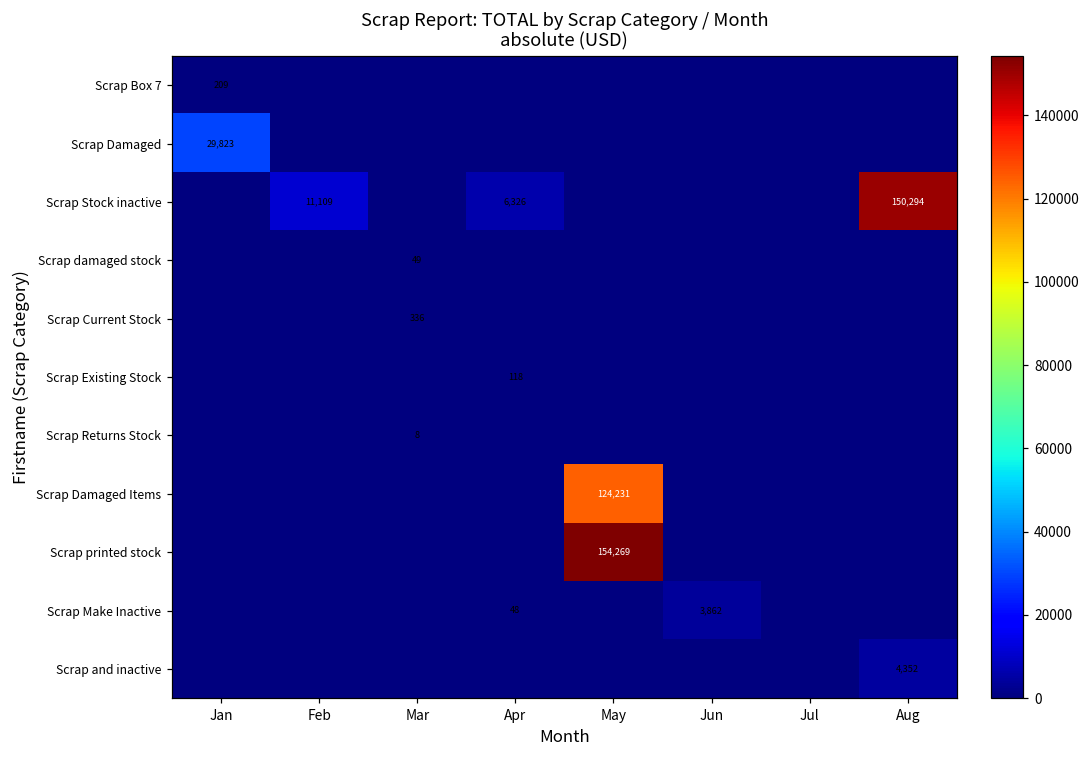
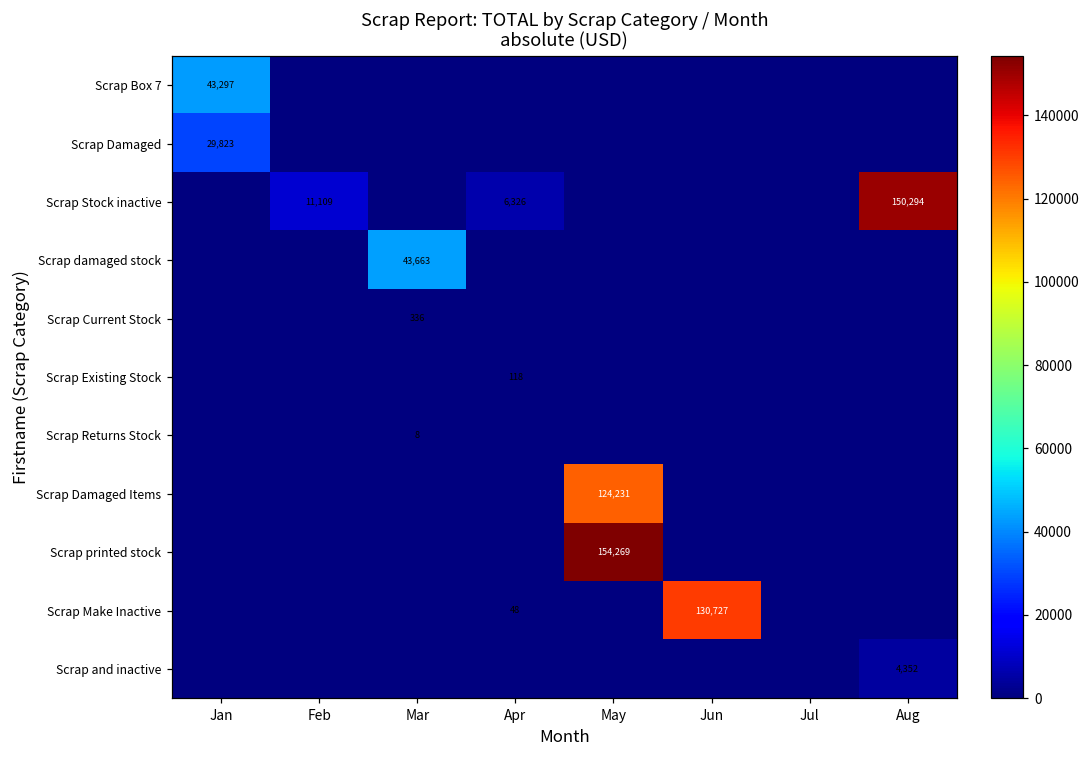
Scrap Box 7, Jan: 209 -> 43,297
Scrap damaged stock, Mar: 49 -> 43,663
Scrap Make Inactive, Jun: 3,862 -> 130,727
